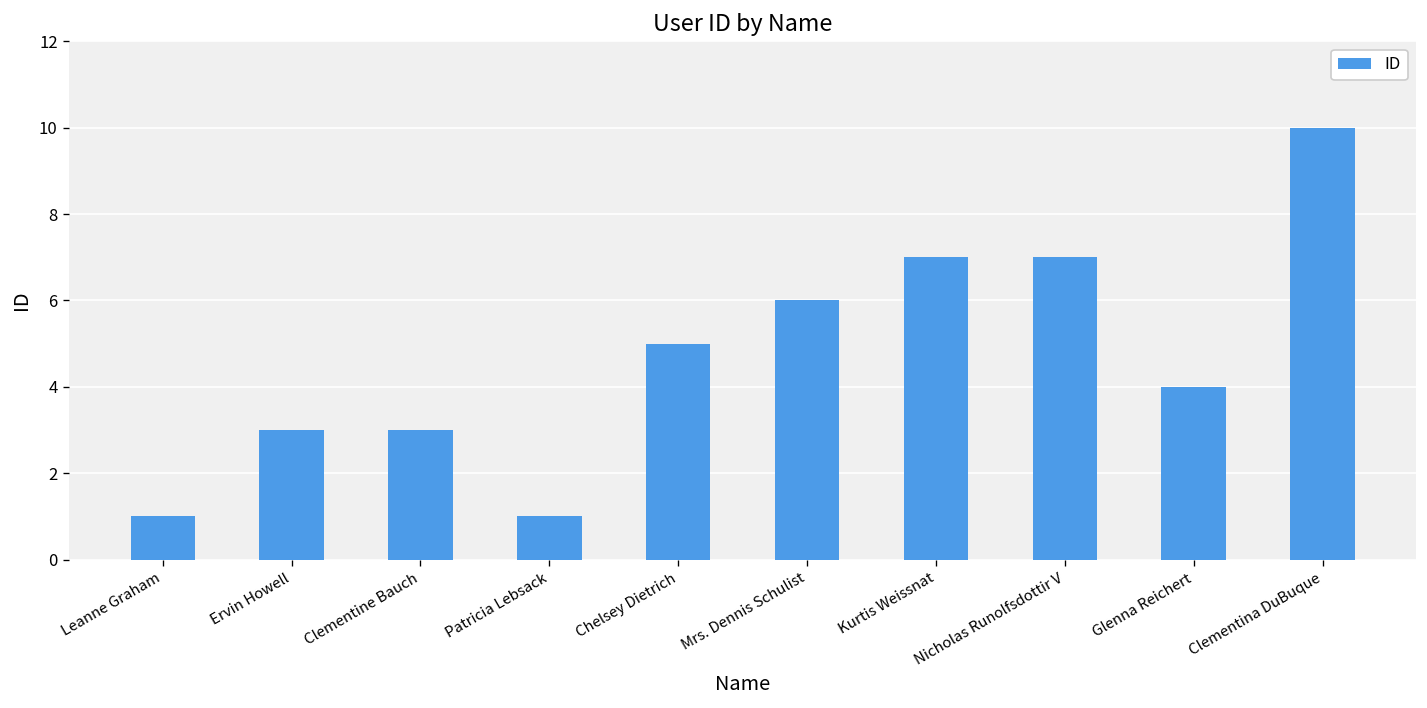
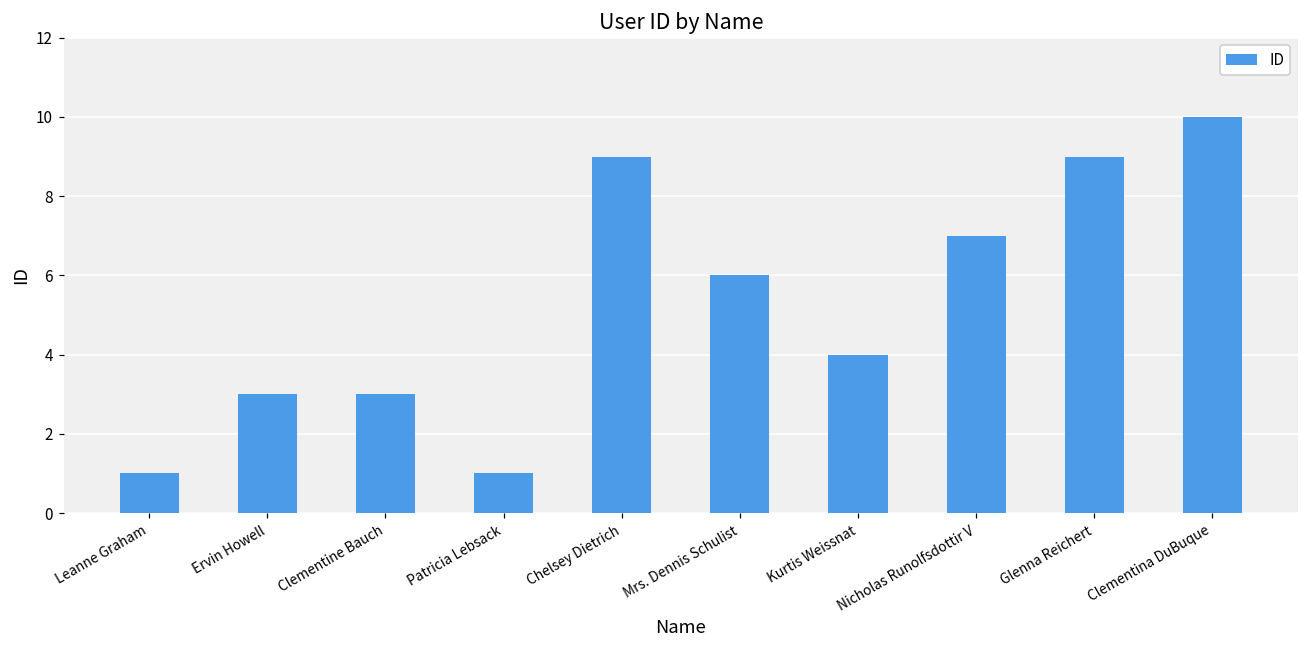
Chelsey Dietrich: 5 -> 9
Kurtis Weissnat: 7 -> 4
Glenna Reichert: 4 -> 9
